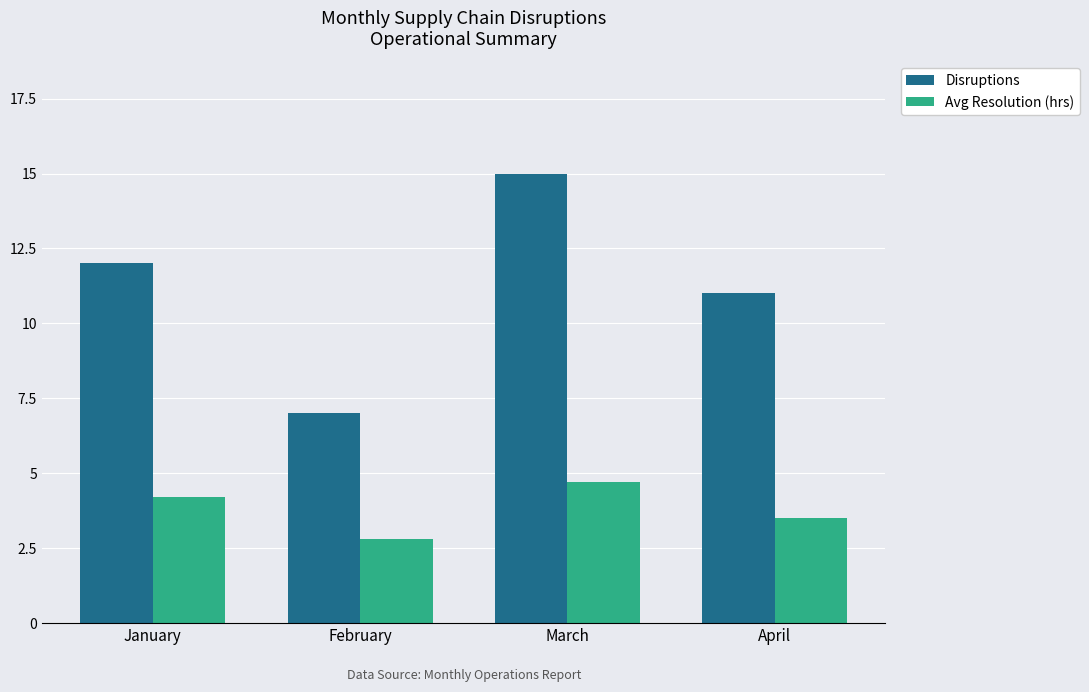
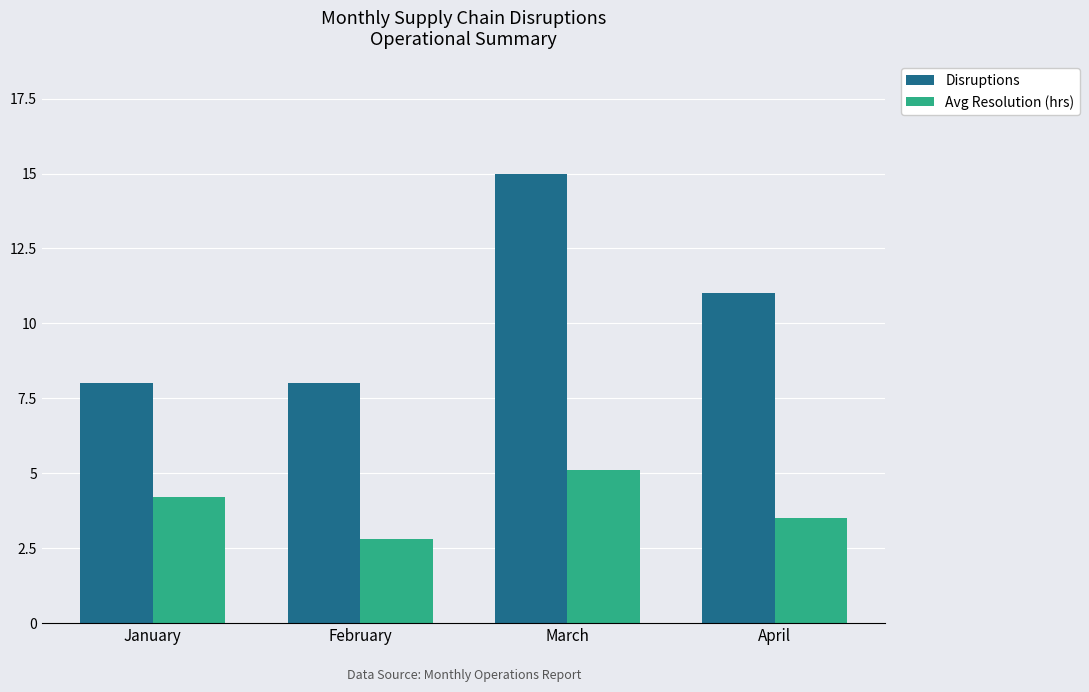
Disruptions, January: 12 -> 8
Disruptions, February: 7 -> 8
Avg Resolution (hrs), March: 4.7 -> 5.1
